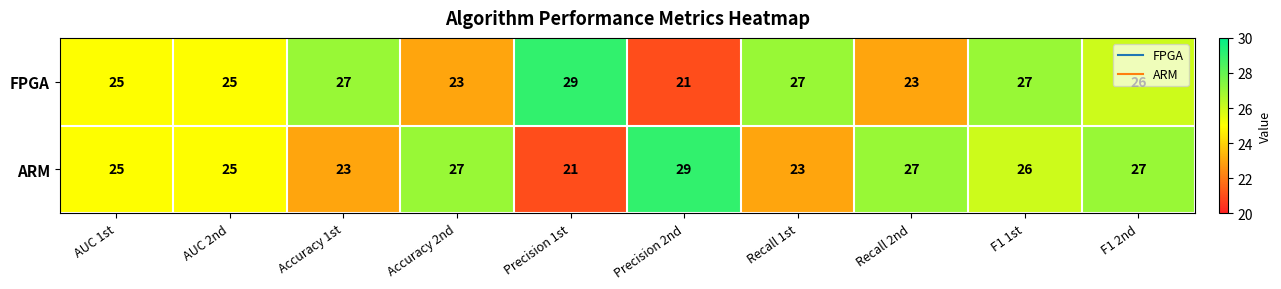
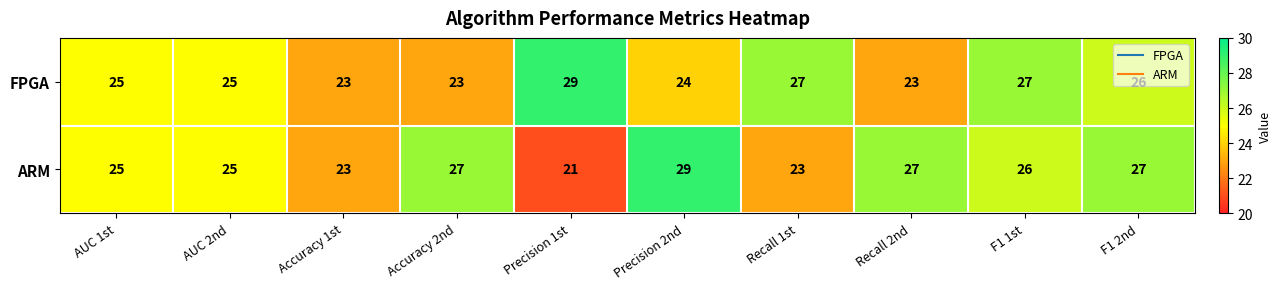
FPGA, Accuracy 1st: 27 -> 23
FPGA, Precision 2nd: 21 -> 24
